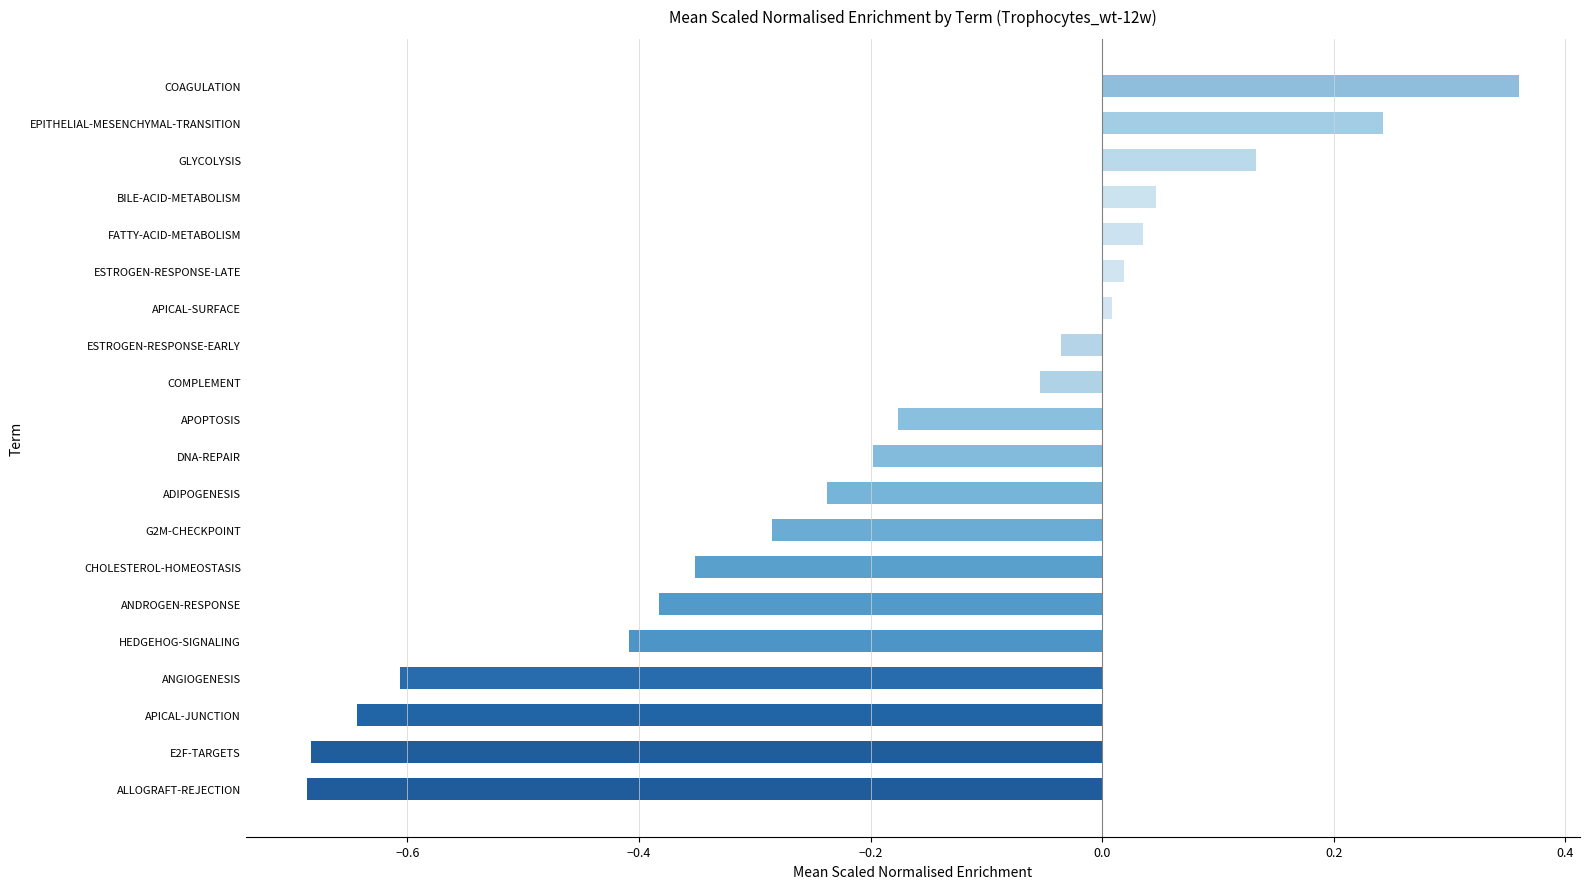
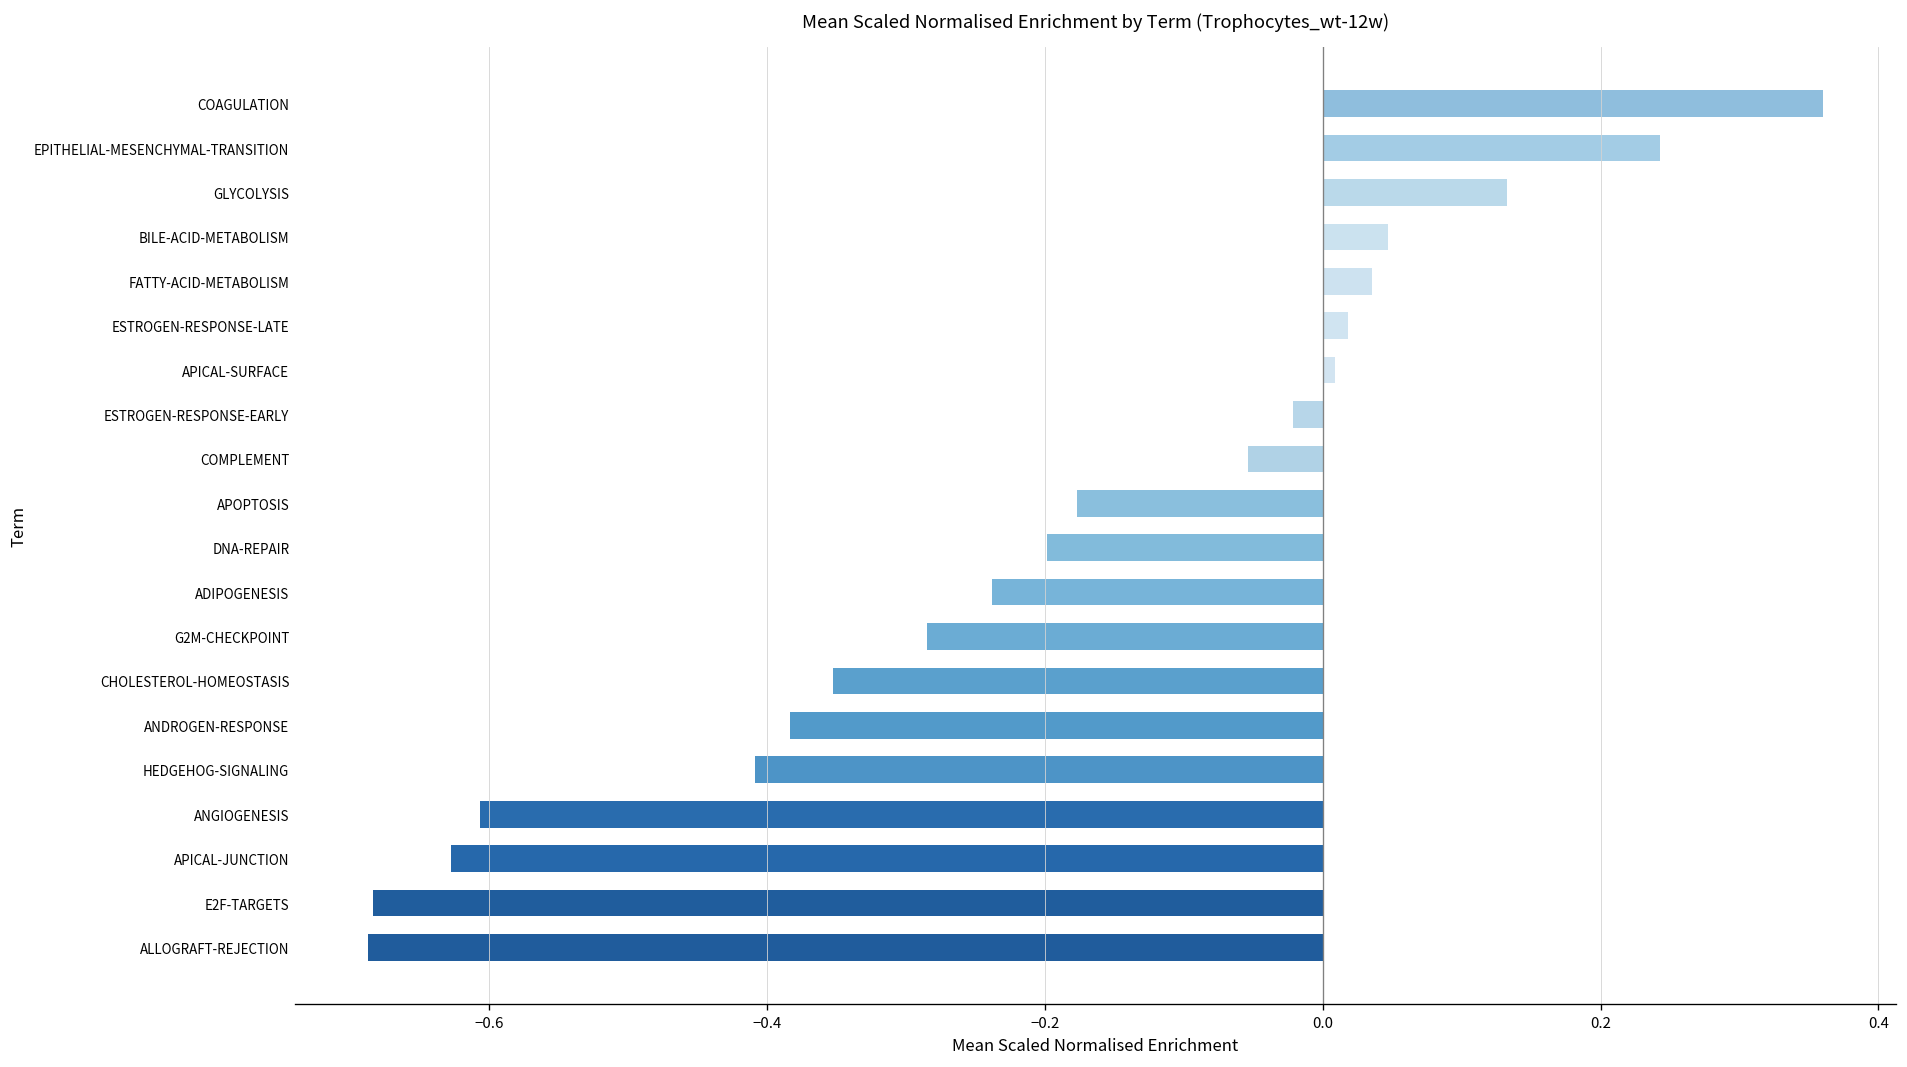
ESTROGEN-RESPONSE-EARLY: -0.036 -> -0.021
APICAL-JUNCTION: -0.644 -> -0.627
